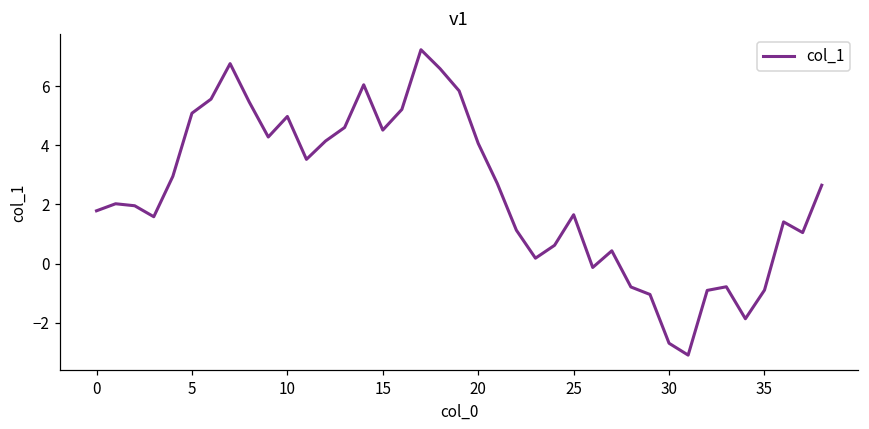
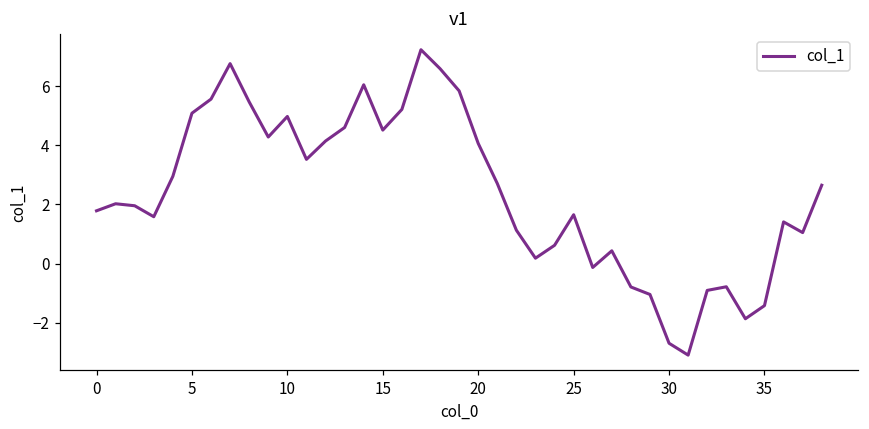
35: -0.9 -> -1.4
